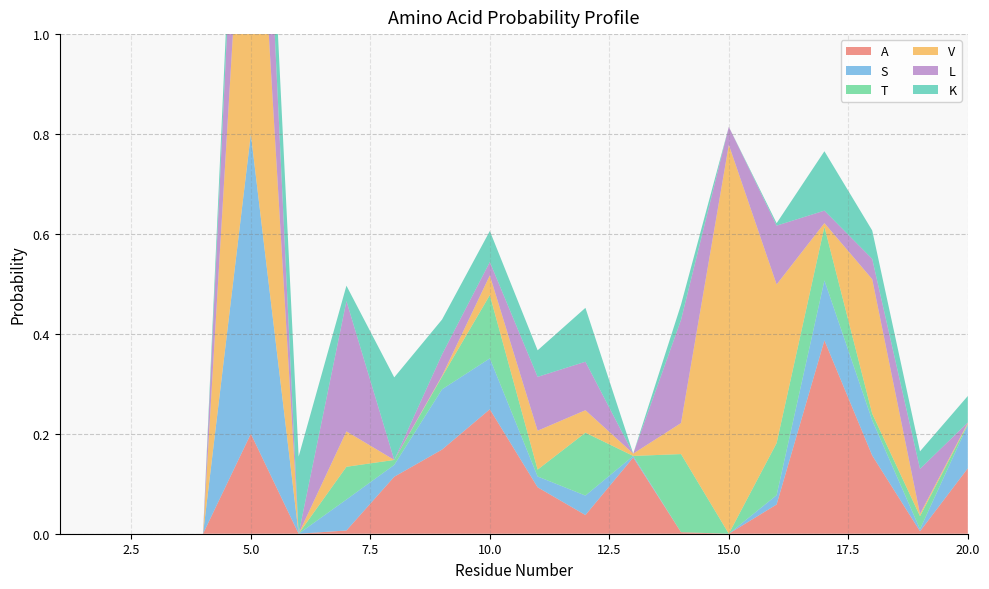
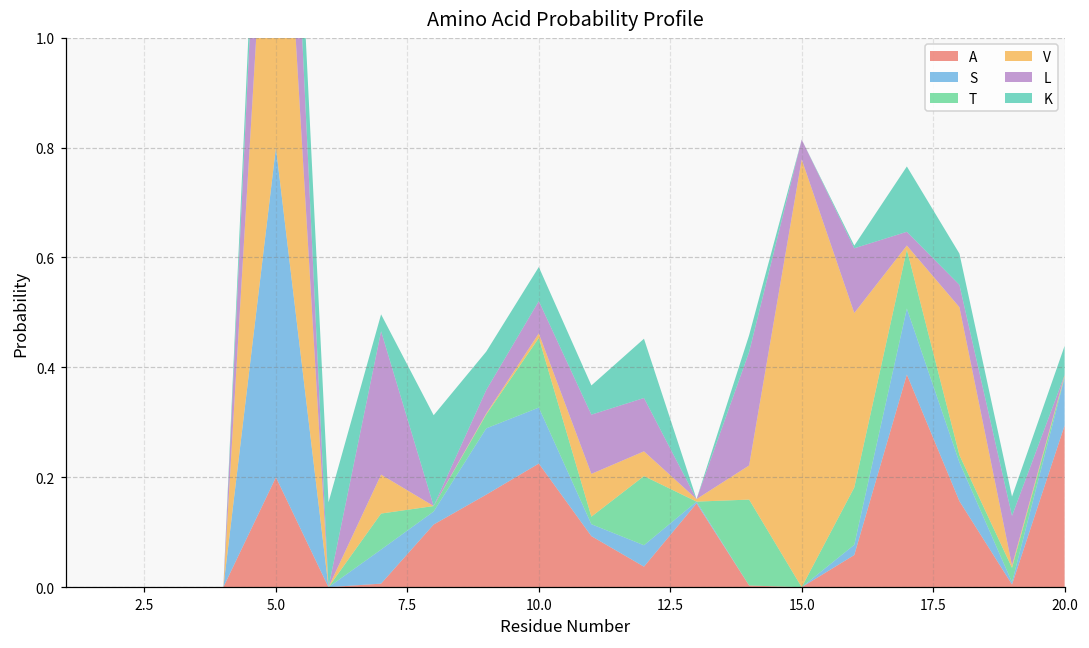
A, 10.0: 0.25 -> 0.22
V, 10.0: 0.04 -> 0.01
L, 10.0: 0.03 -> 0.06
A, 20.0: 0.13 -> 0.29
